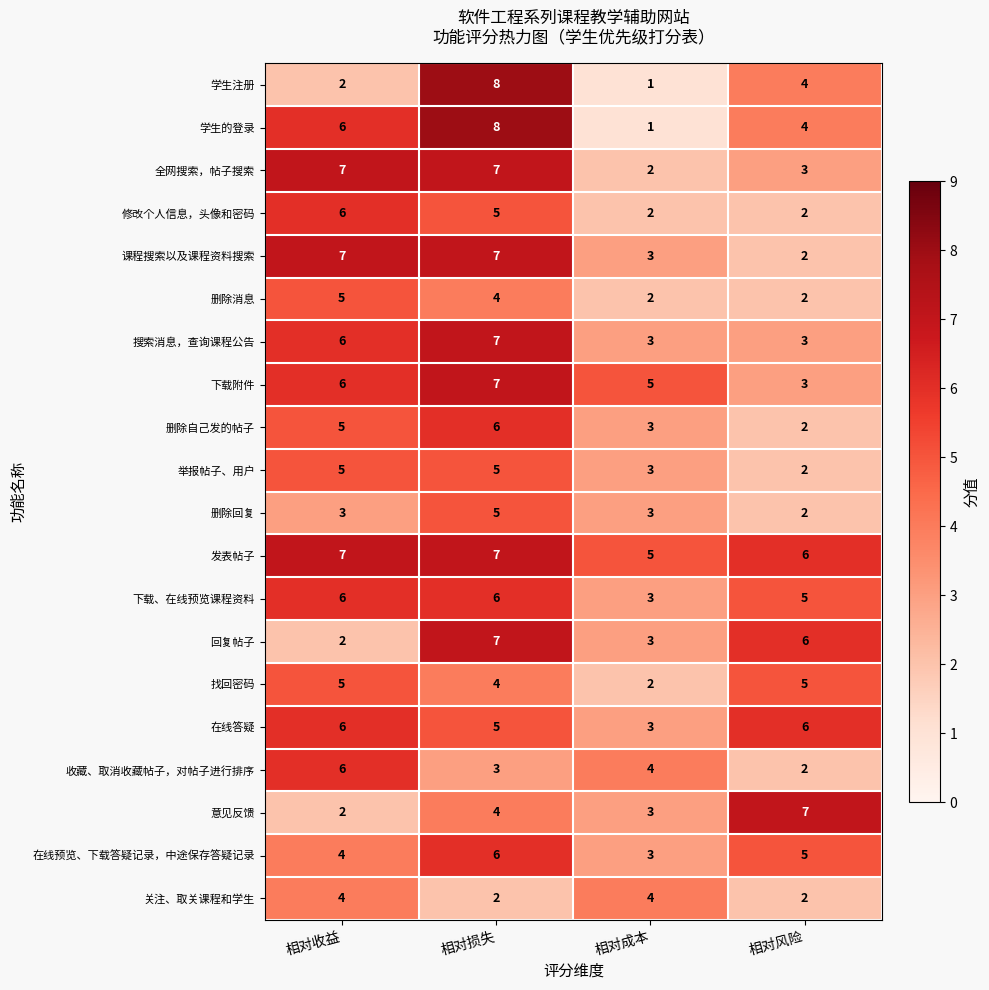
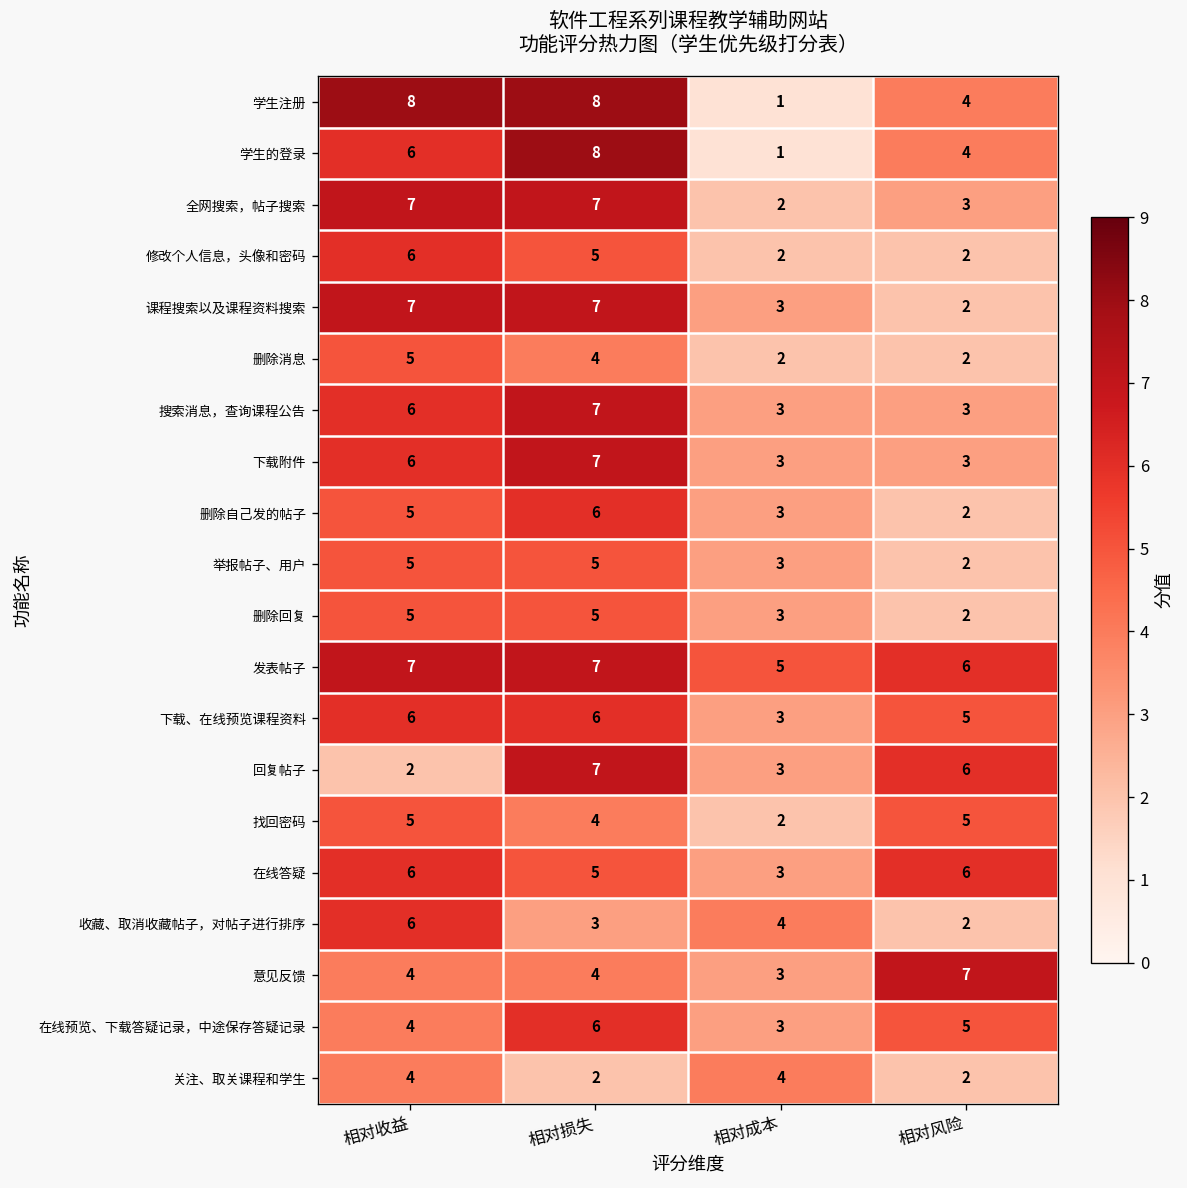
学生注册, 相对收益: 2 -> 8
下载附件, 相对成本: 5 -> 3
删除回复, 相对收益: 3 -> 5
意见反馈, 相对收益: 2 -> 4
